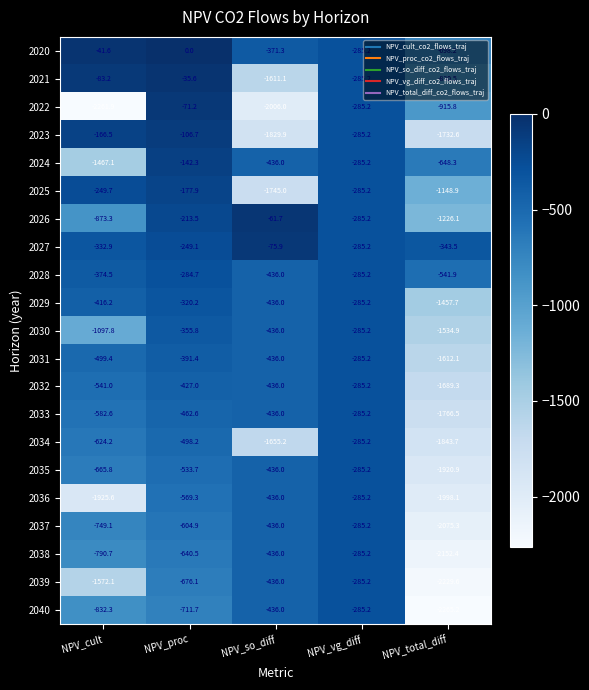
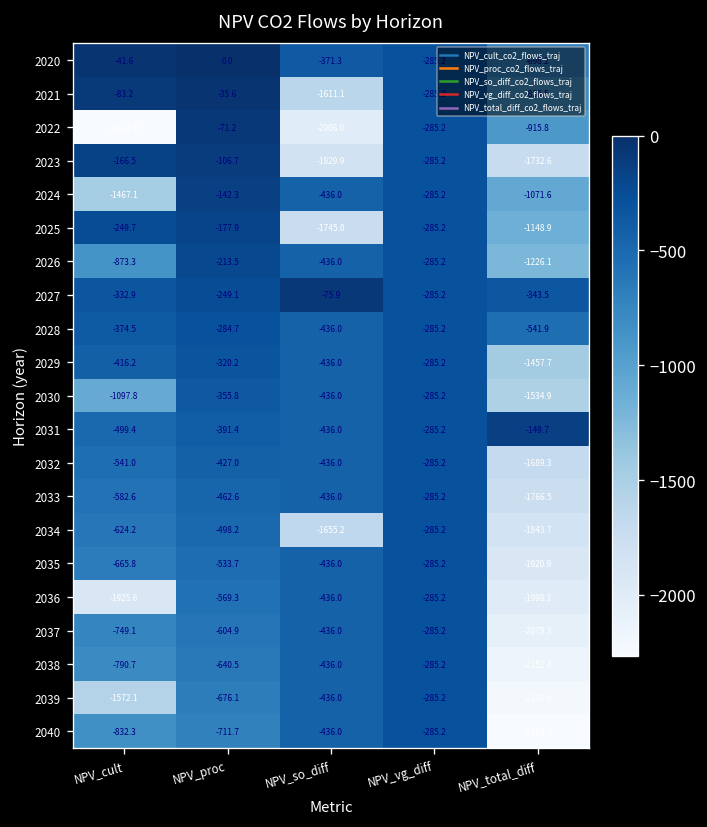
2024, NPV_total_diff: -648.3 -> -1071.6
2026, NPV_so_diff: -61.7 -> -436.0
2031, NPV_total_diff: -1612.1 -> -149.7
